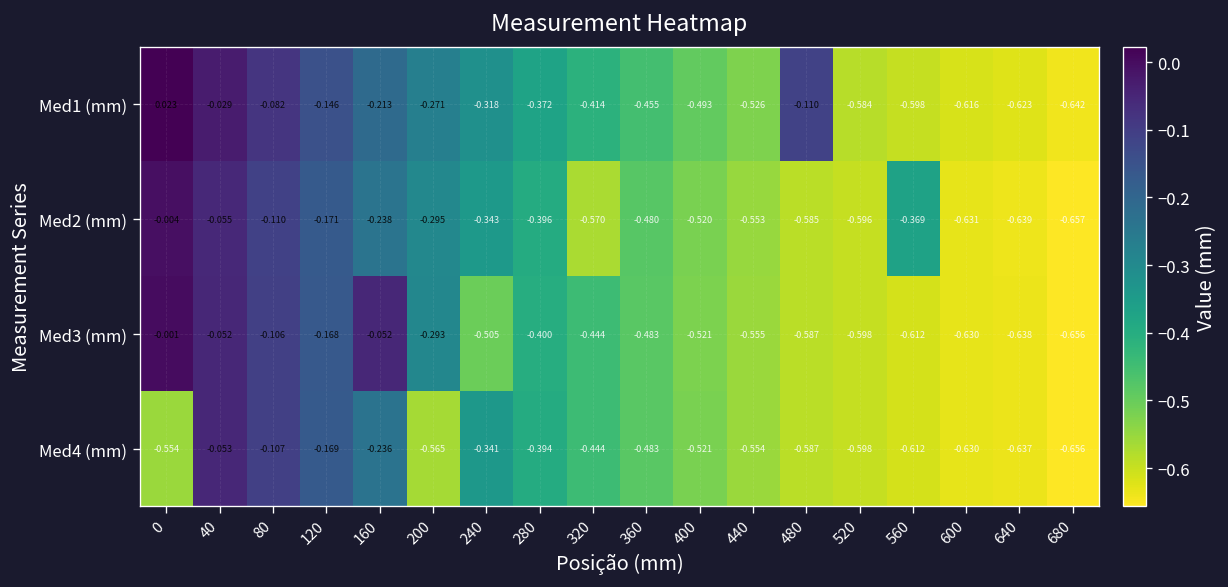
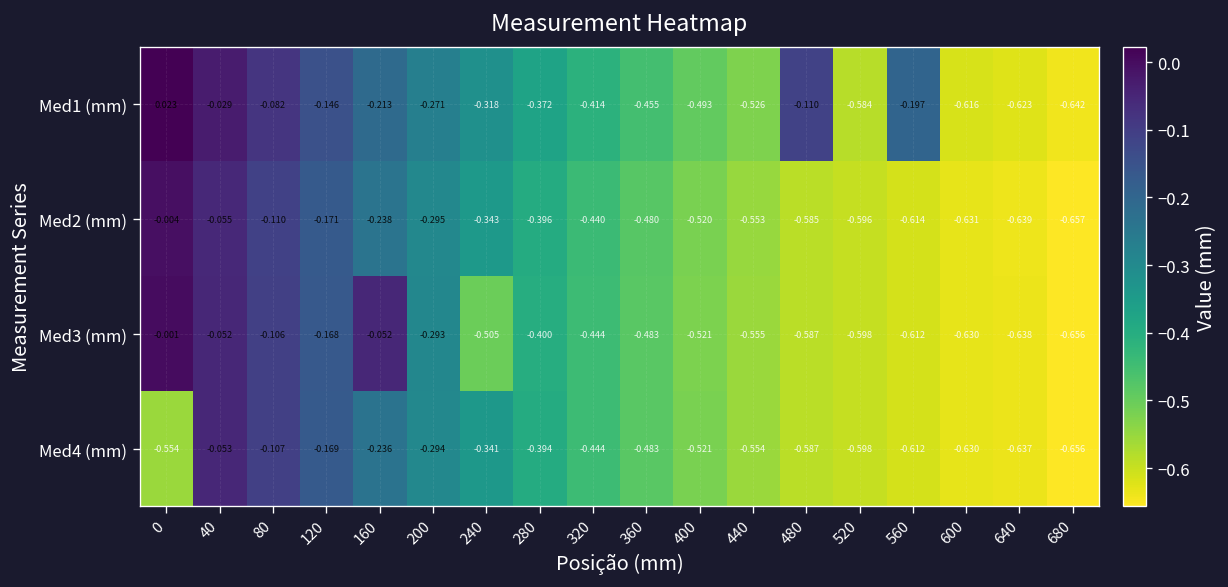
Med1 (mm), 560: -0.598 -> -0.197
Med2 (mm), 320: -0.570 -> -0.440
Med2 (mm), 560: -0.369 -> -0.614
Med4 (mm), 200: -0.565 -> -0.294
